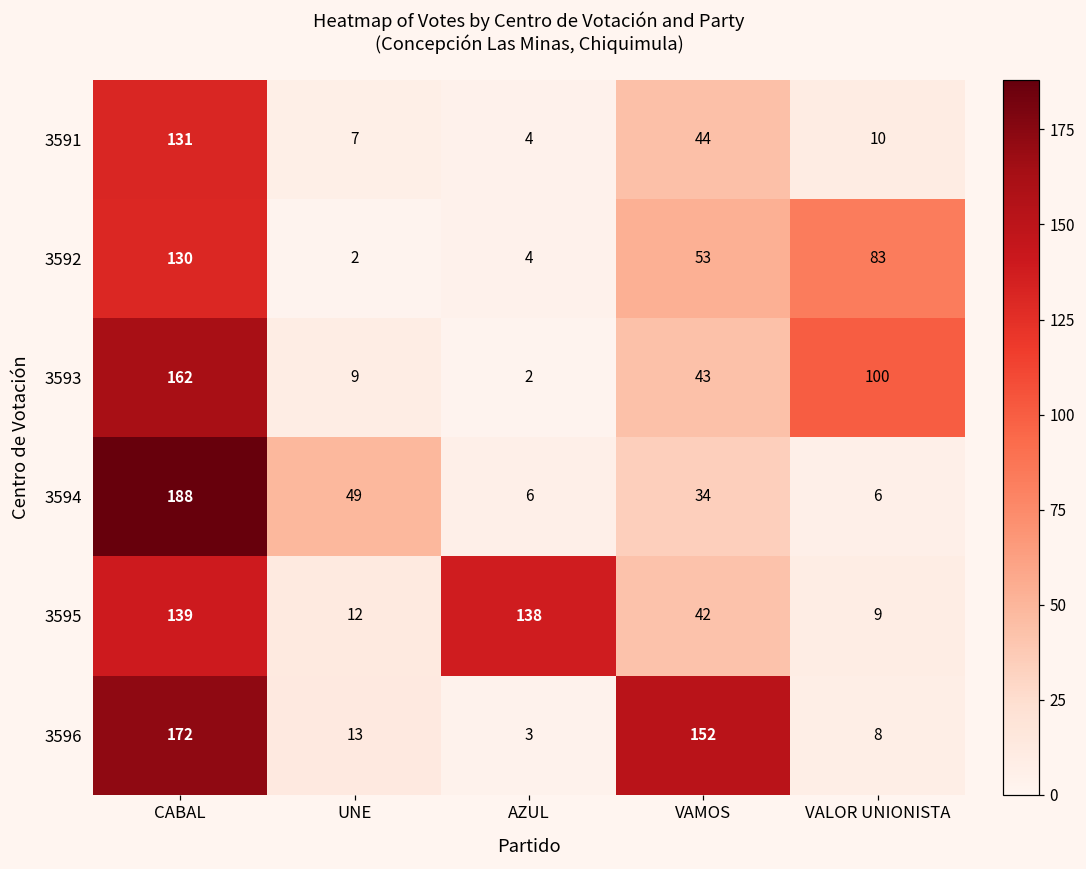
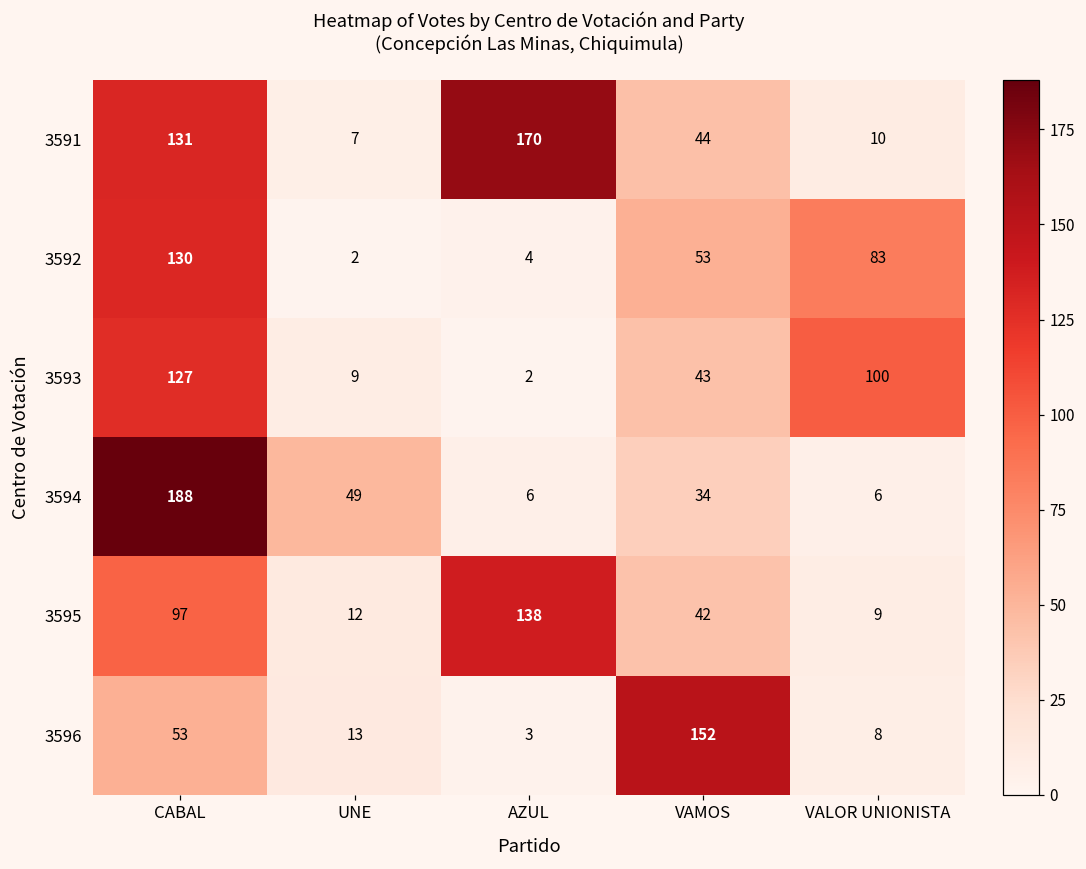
3591, AZUL: 4 -> 170
3593, CABAL: 162 -> 127
3595, CABAL: 139 -> 97
3596, CABAL: 172 -> 53
